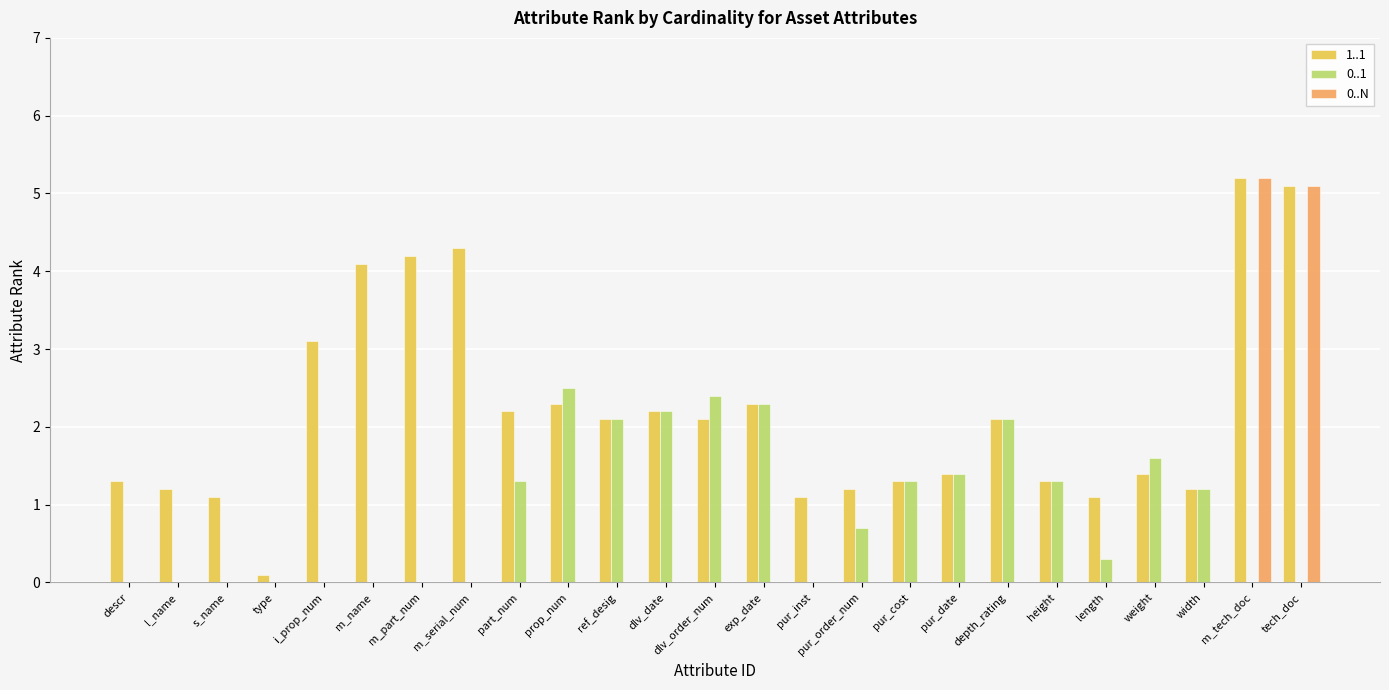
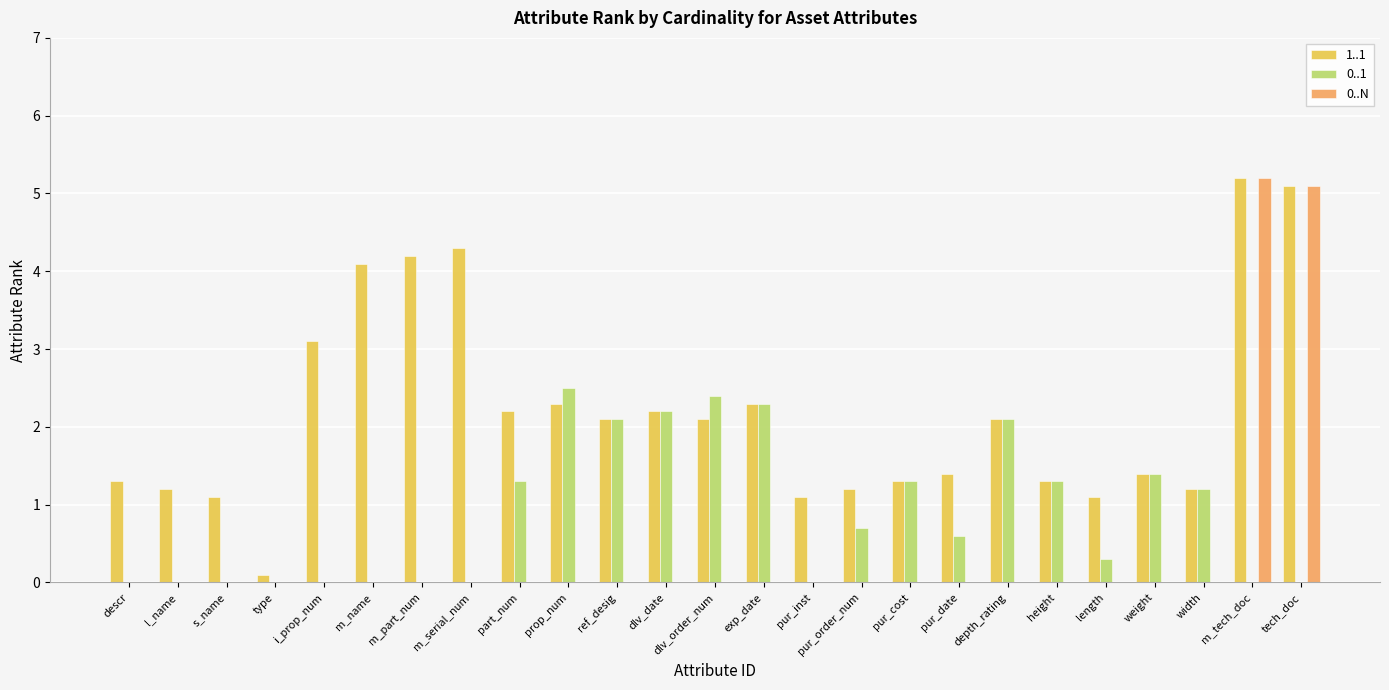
0..1, pur_date: 1.4 -> 0.6
0..1, weight: 1.6 -> 1.4
